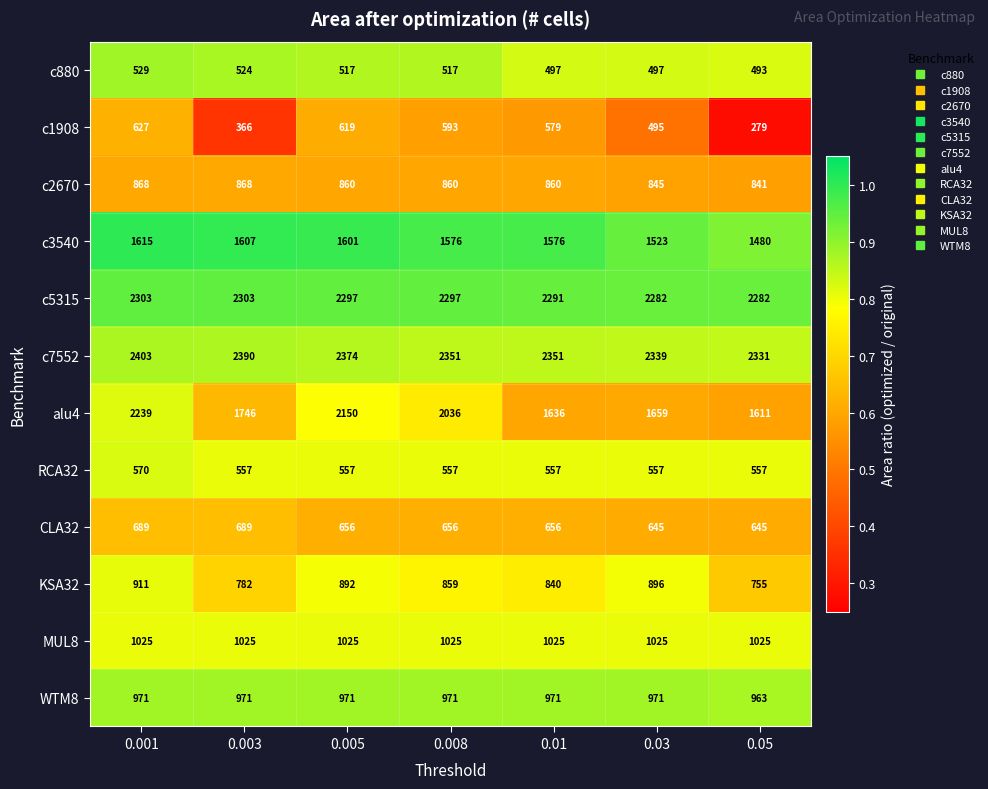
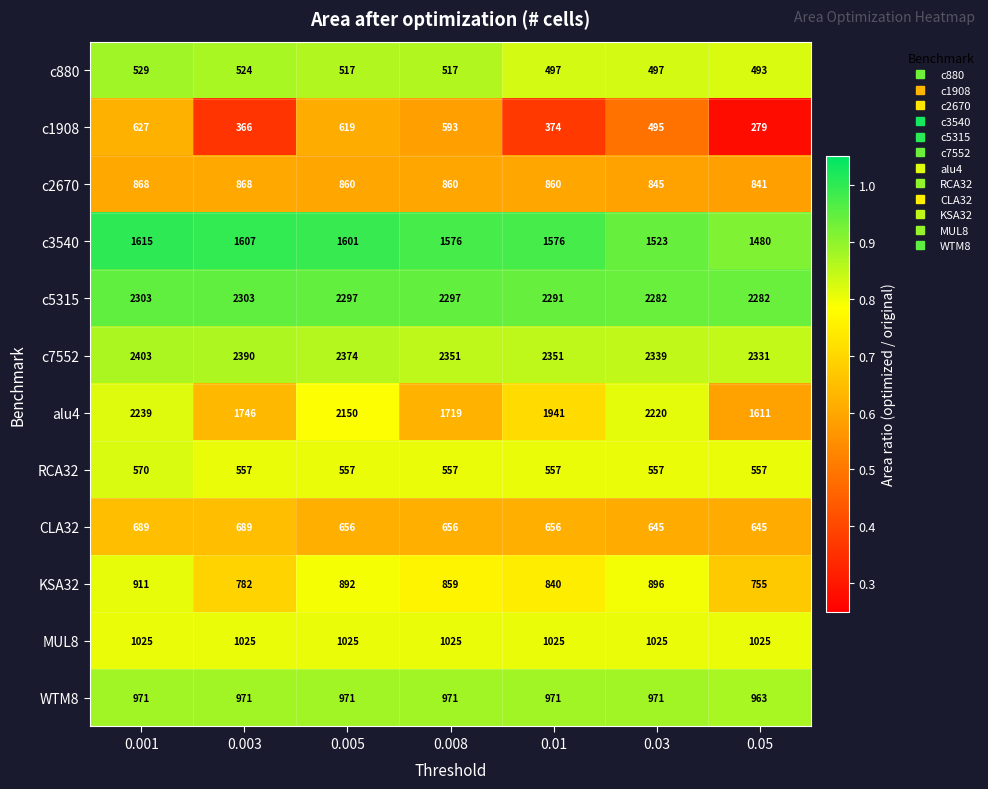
c1908, 0.01: 579 -> 374
alu4, 0.008: 2036 -> 1719
alu4, 0.01: 1636 -> 1941
alu4, 0.03: 1659 -> 2220
